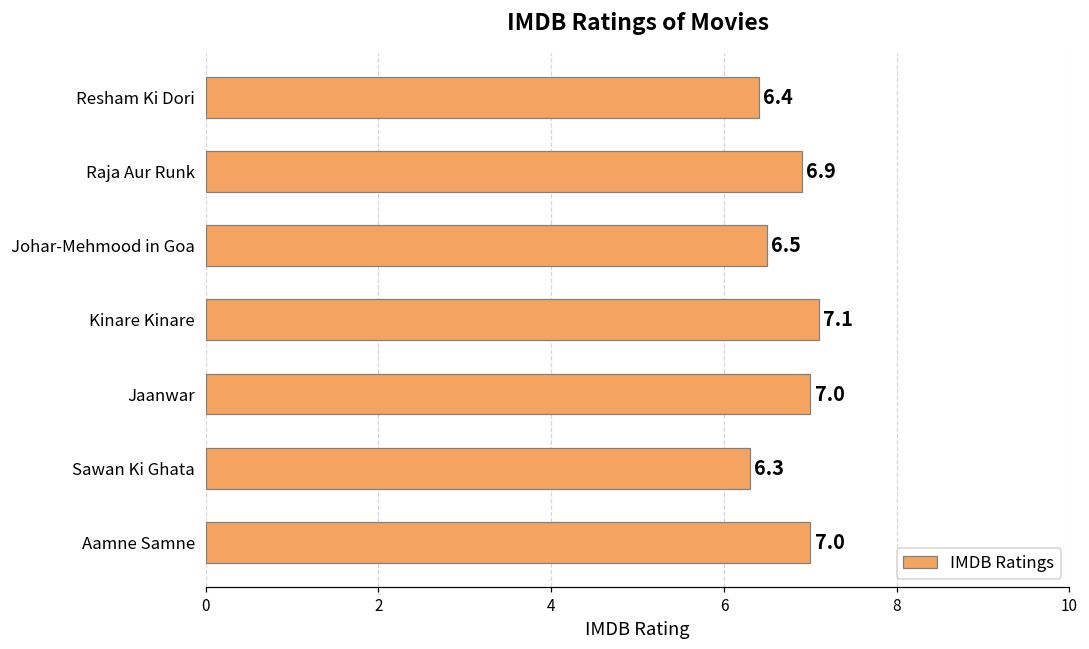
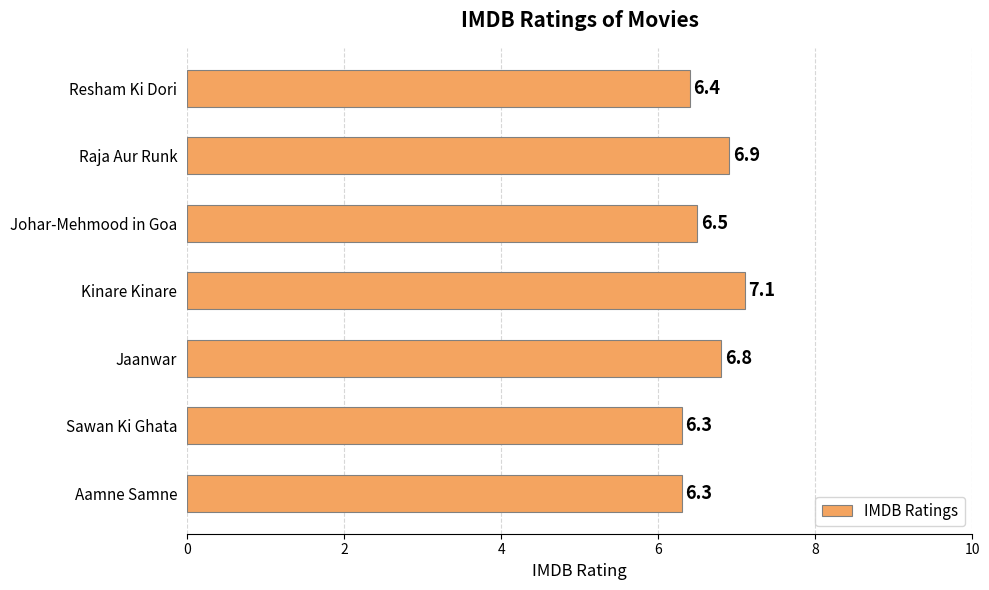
Jaanwar: 7.0 -> 6.8
Aamne Samne: 7.0 -> 6.3
